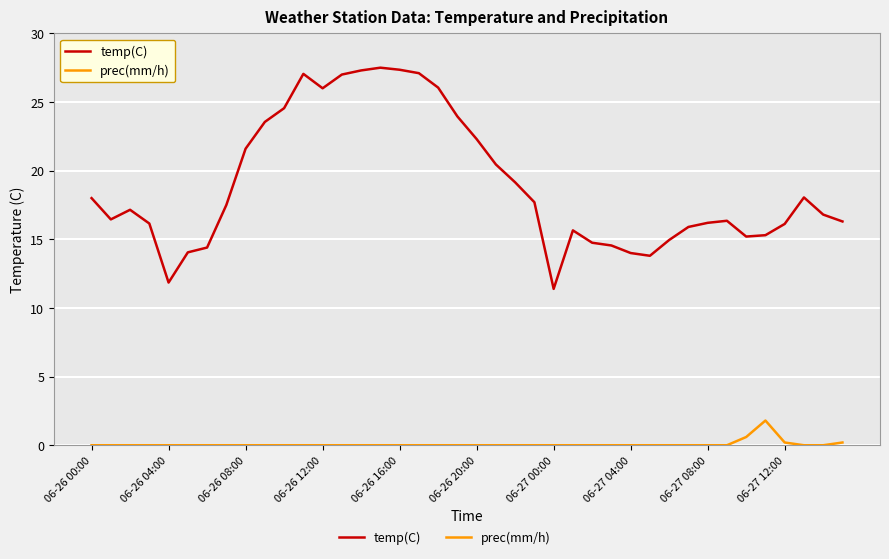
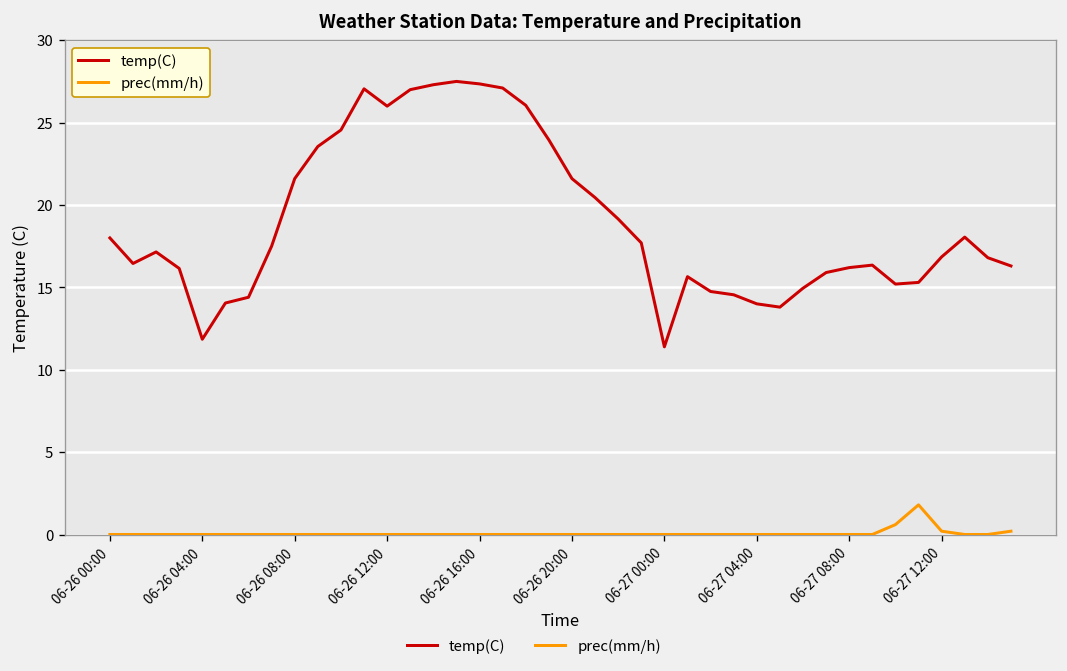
temp(C), 06-26 20:00: 22.3 -> 21.6
temp(C), 06-27 12:00: 16.1 -> 16.9
